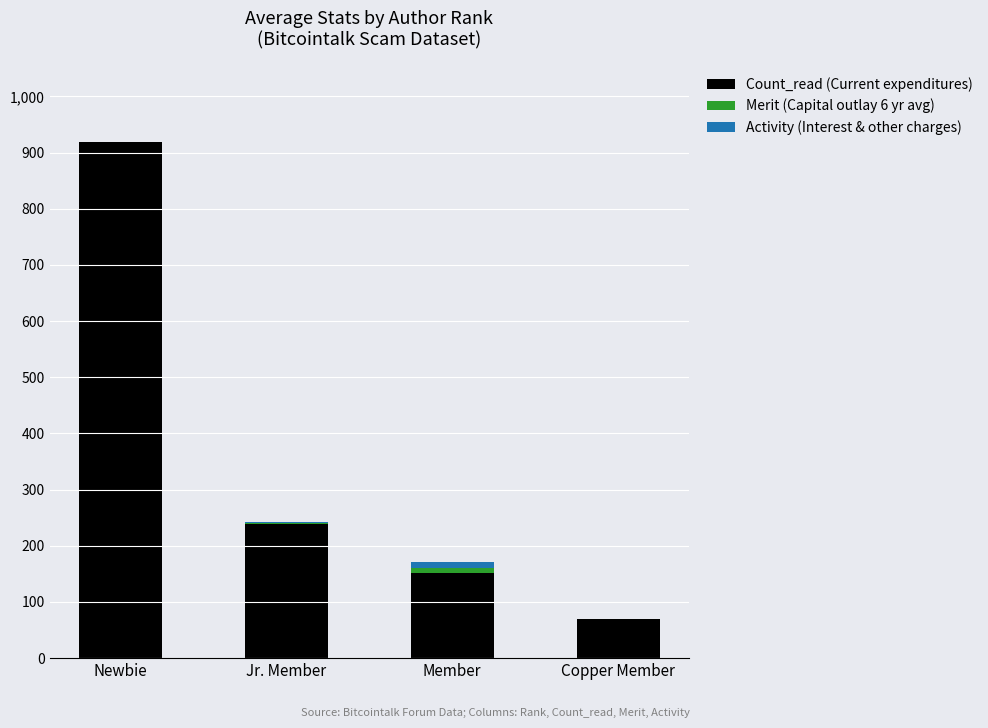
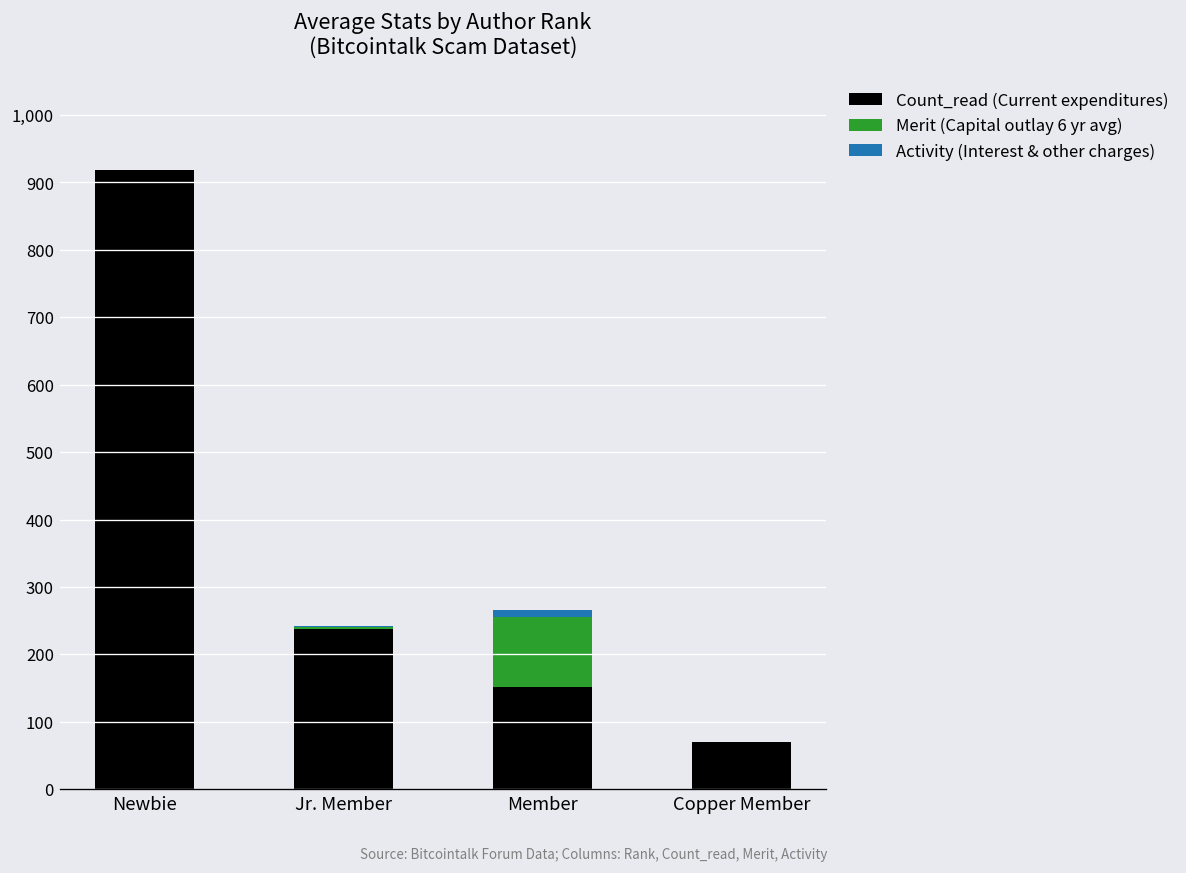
Merit (Capital outlay 6 yr avg), Member: 10 -> 110
